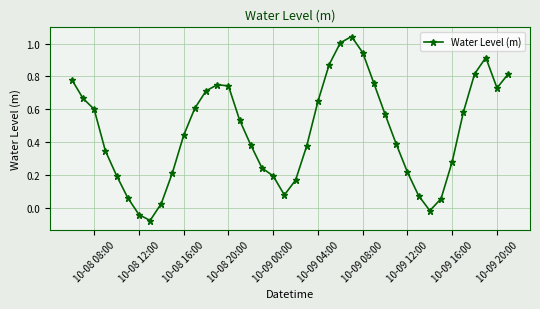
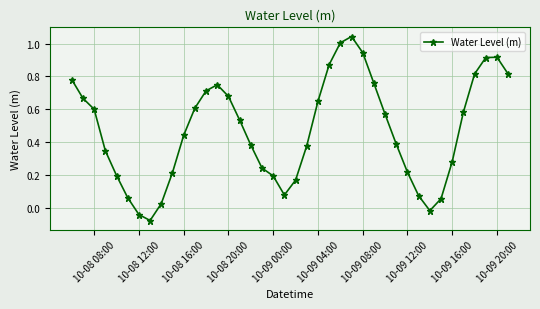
10-08 20:00: 0.74 -> 0.68
10-09 20:00: 0.73 -> 0.92
